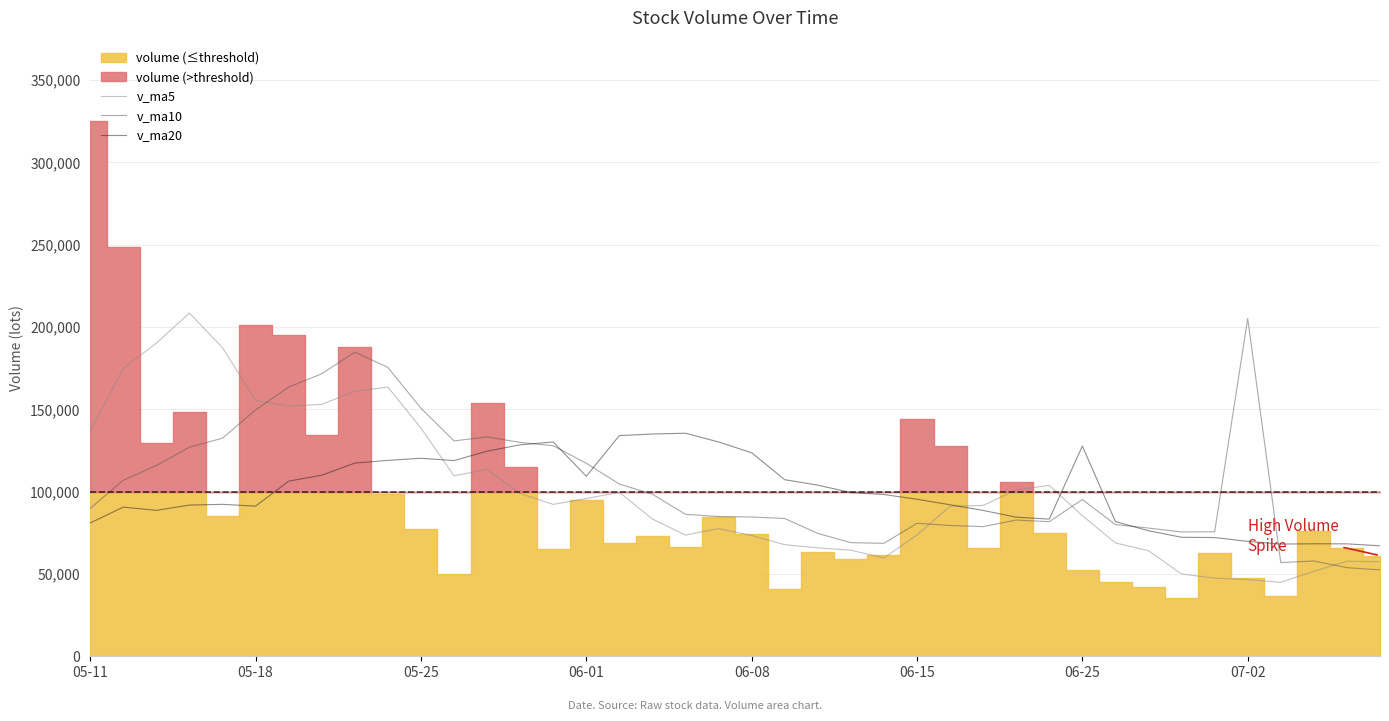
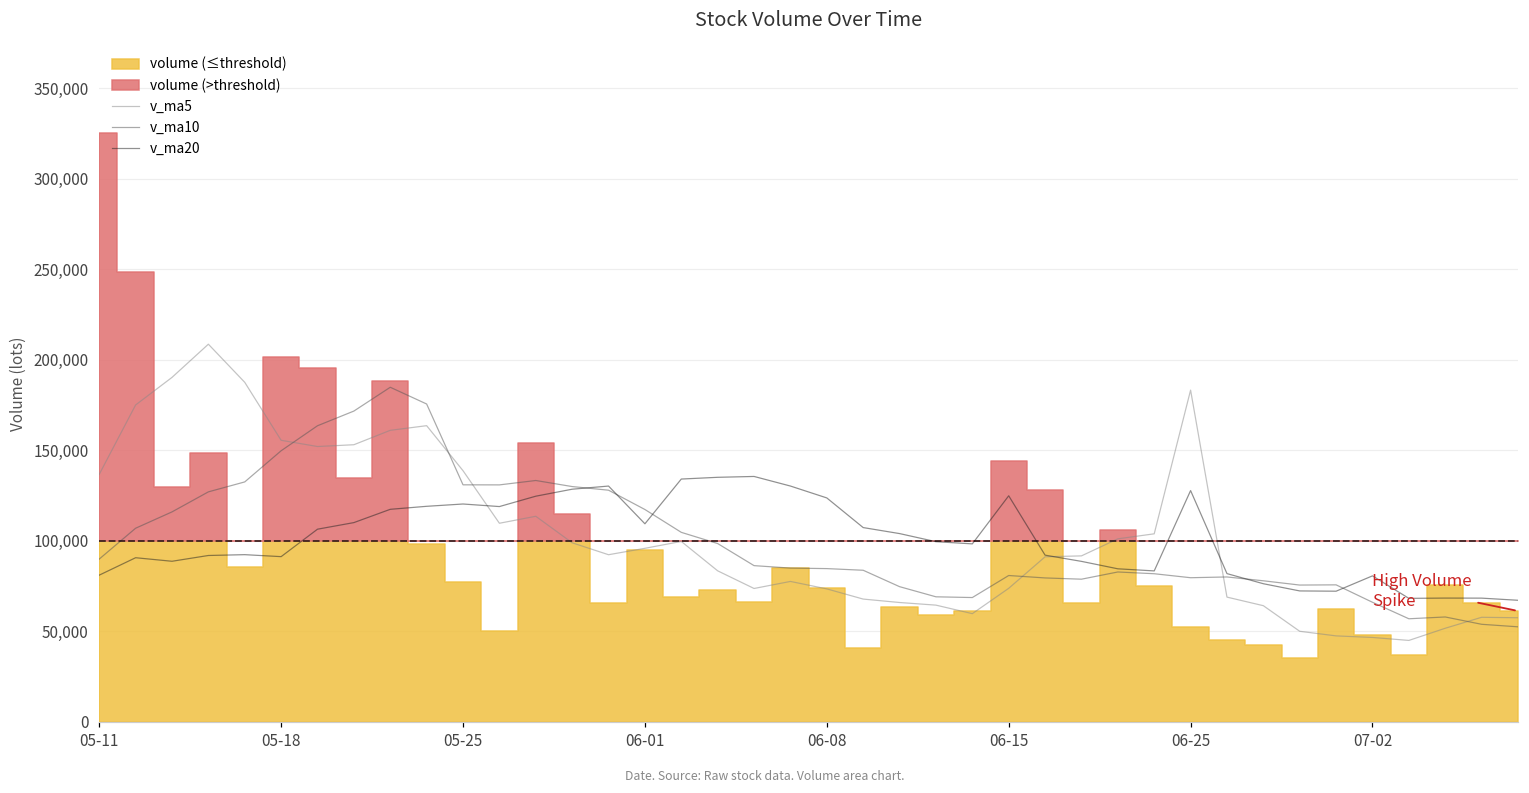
v_ma10, 05-25: 151,000 -> 131,000
v_ma20, 06-15: 95,000 -> 125,000
v_ma5, 06-25: 85,000 -> 183,000
v_ma10, 06-25: 95,000 -> 80,000
v_ma10, 07-02: 205,000 -> 66,000
v_ma20, 07-02: 70,000 -> 81,000
